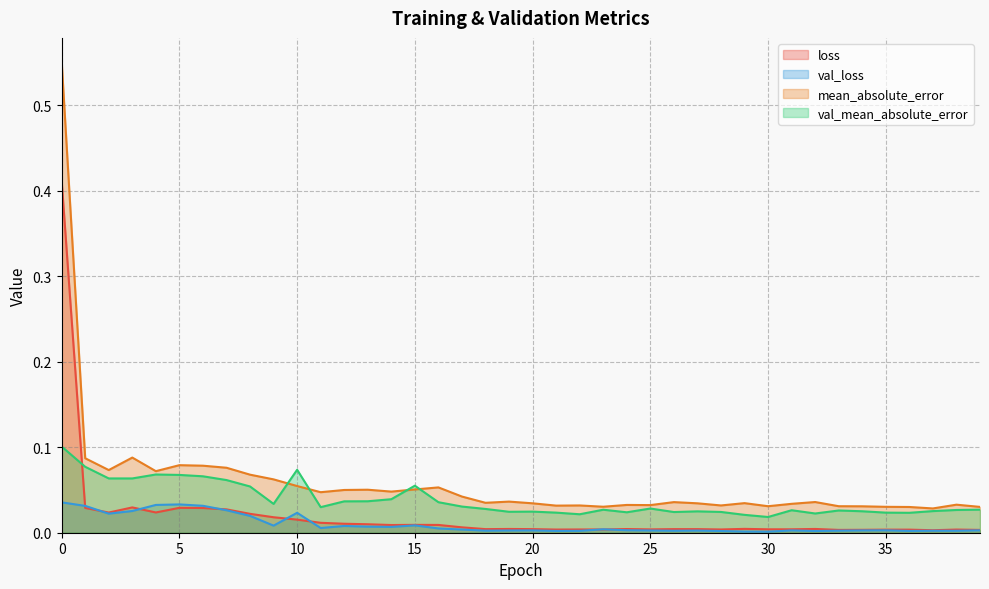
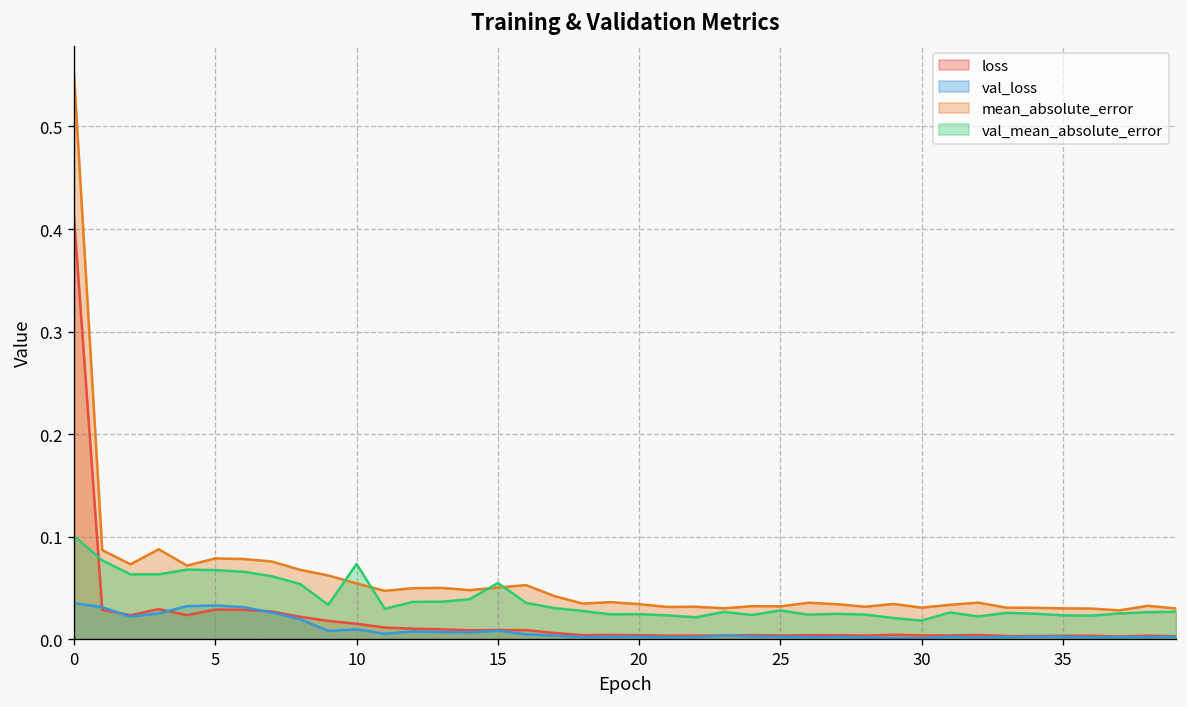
val_loss, 10: 0.02 -> 0.01
